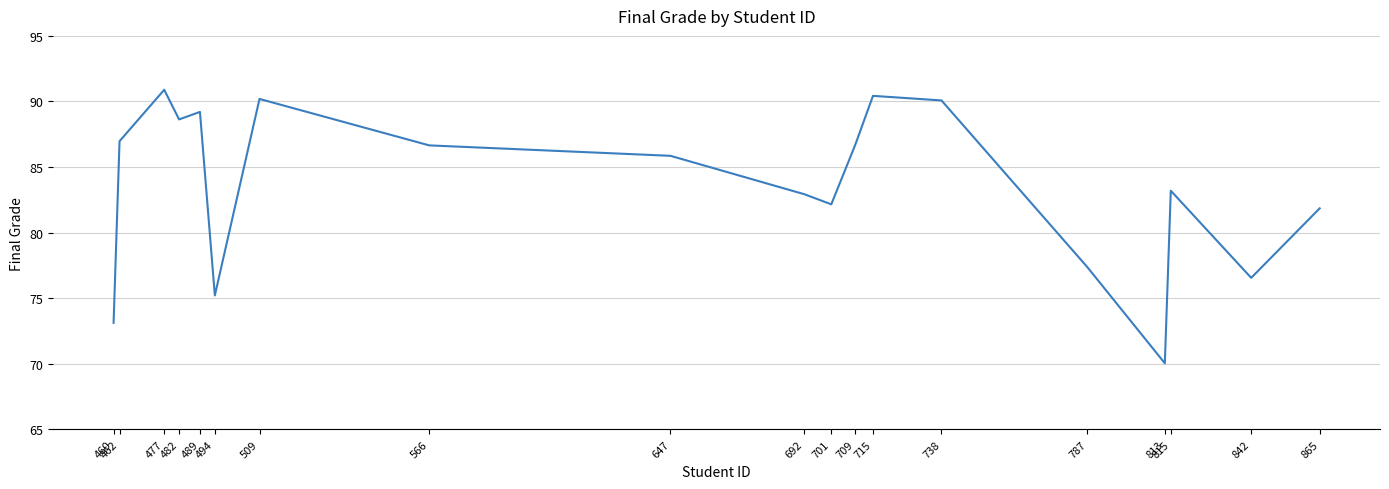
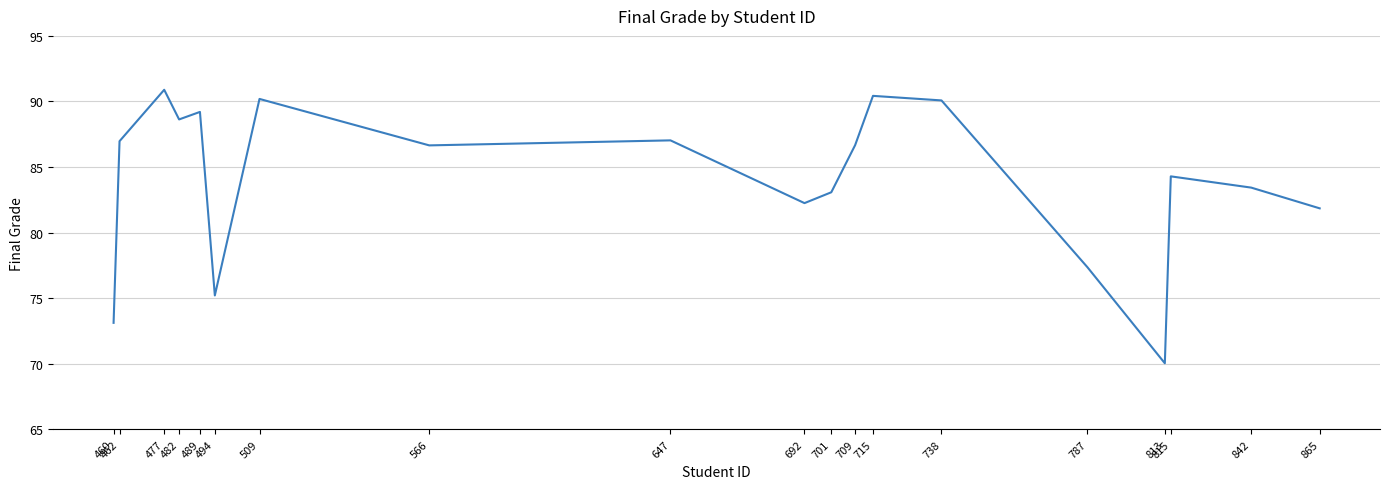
647: 85.9 -> 87.0
692: 82.9 -> 82.3
701: 82.2 -> 83.1
815: 83.2 -> 84.3
842: 76.6 -> 83.4
